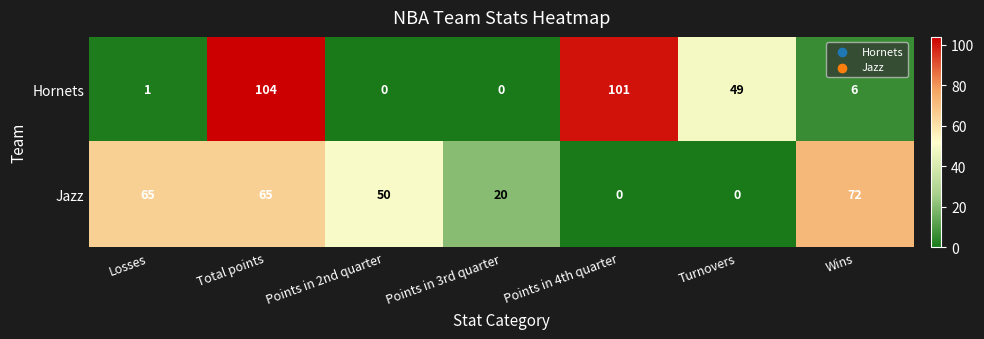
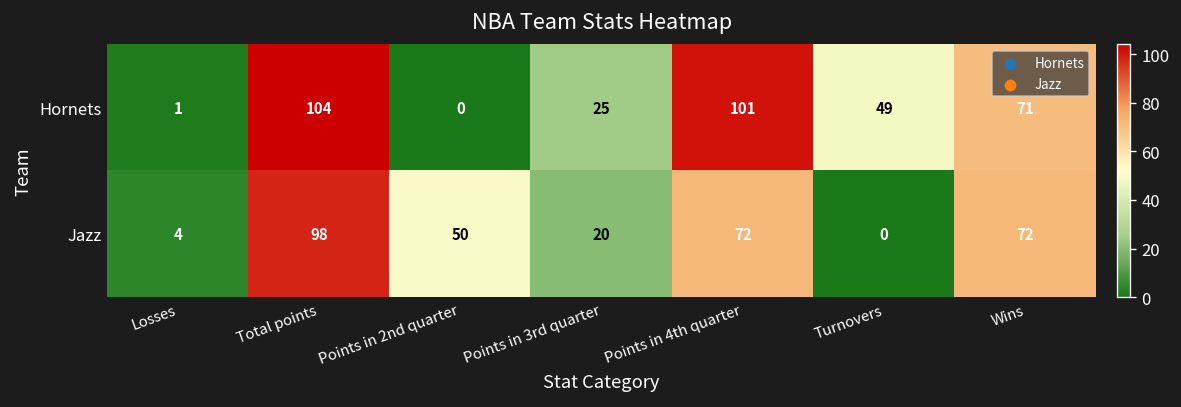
Hornets, Points in 3rd quarter: 0 -> 25
Hornets, Wins: 6 -> 71
Jazz, Losses: 65 -> 4
Jazz, Total points: 65 -> 98
Jazz, Points in 4th quarter: 0 -> 72
